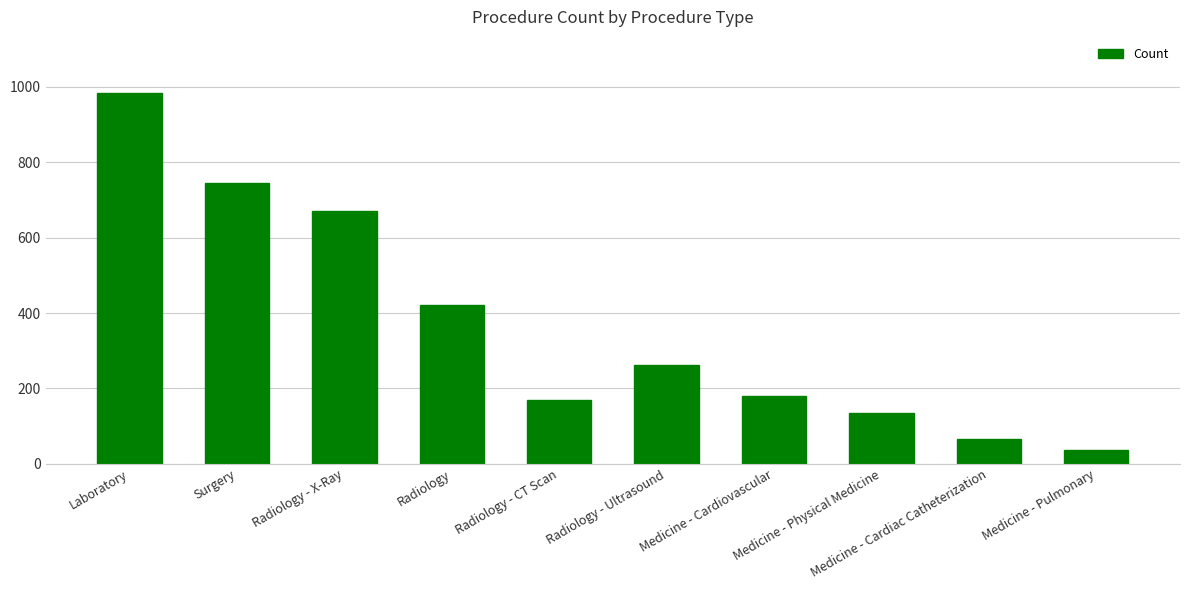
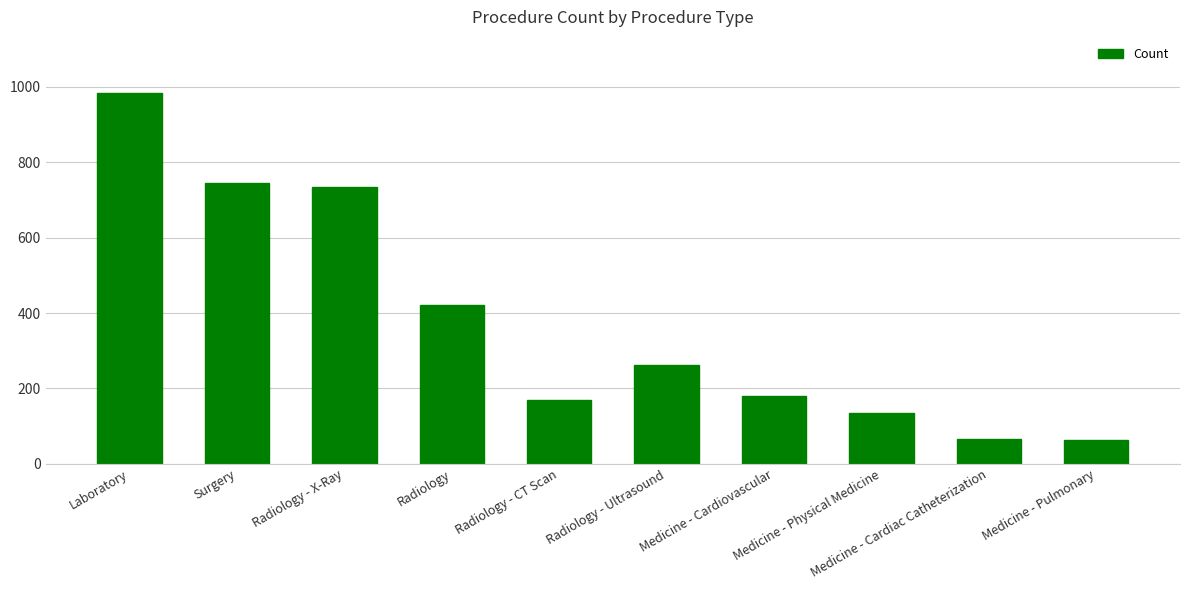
Radiology - X-Ray: 670 -> 730
Medicine - Pulmonary: 40 -> 60
